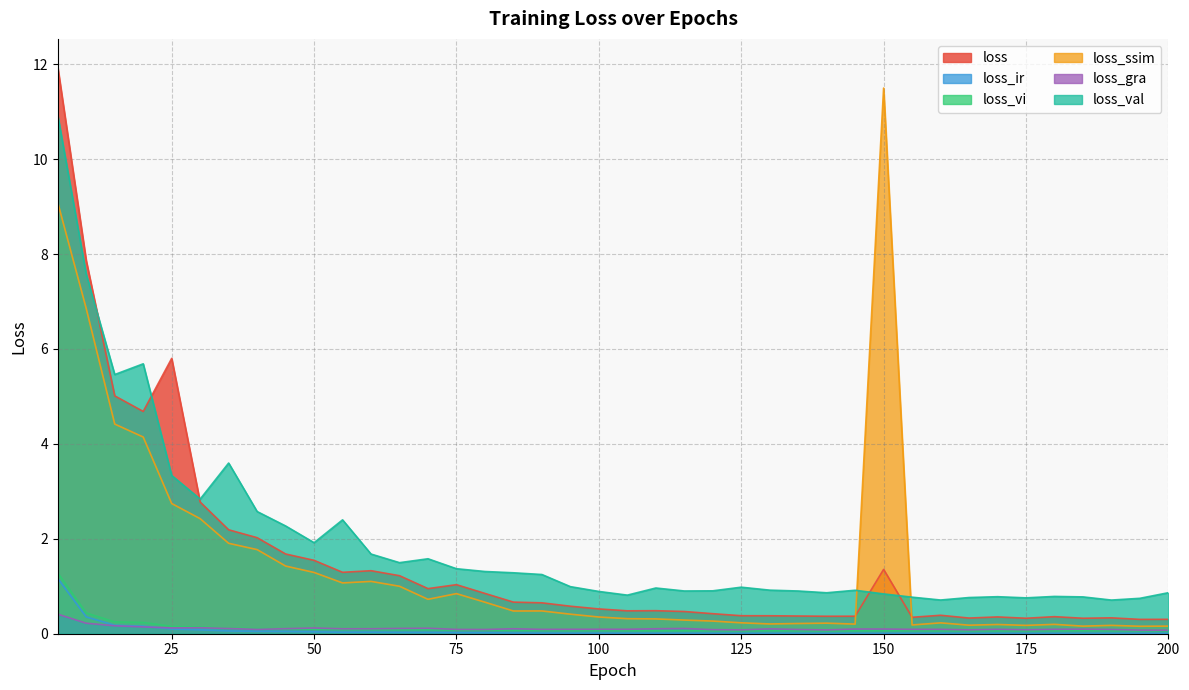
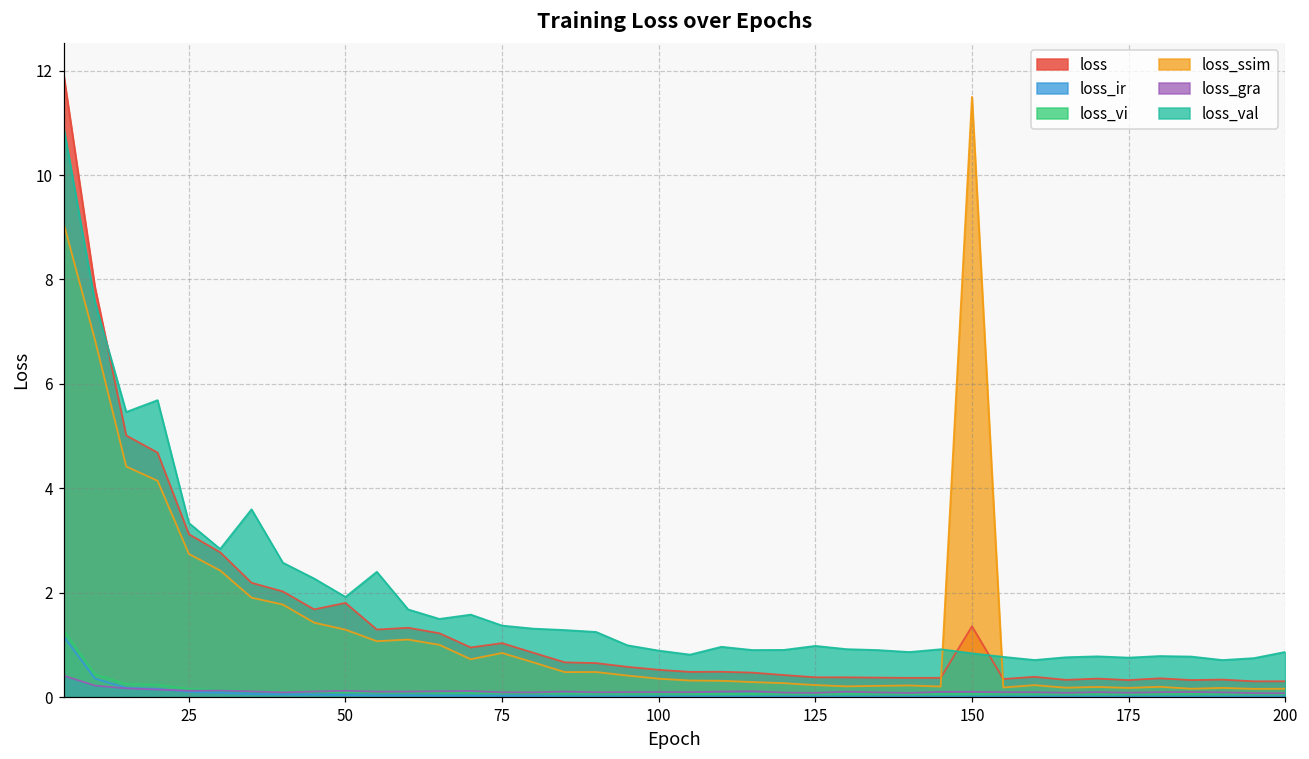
loss, 25: 5.8 -> 3.1
loss, 50: 1.5 -> 1.8
